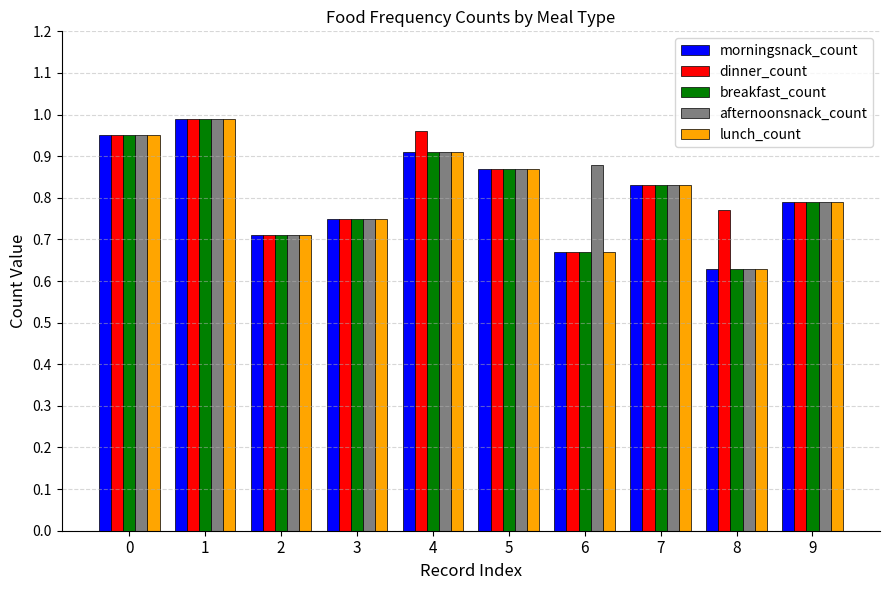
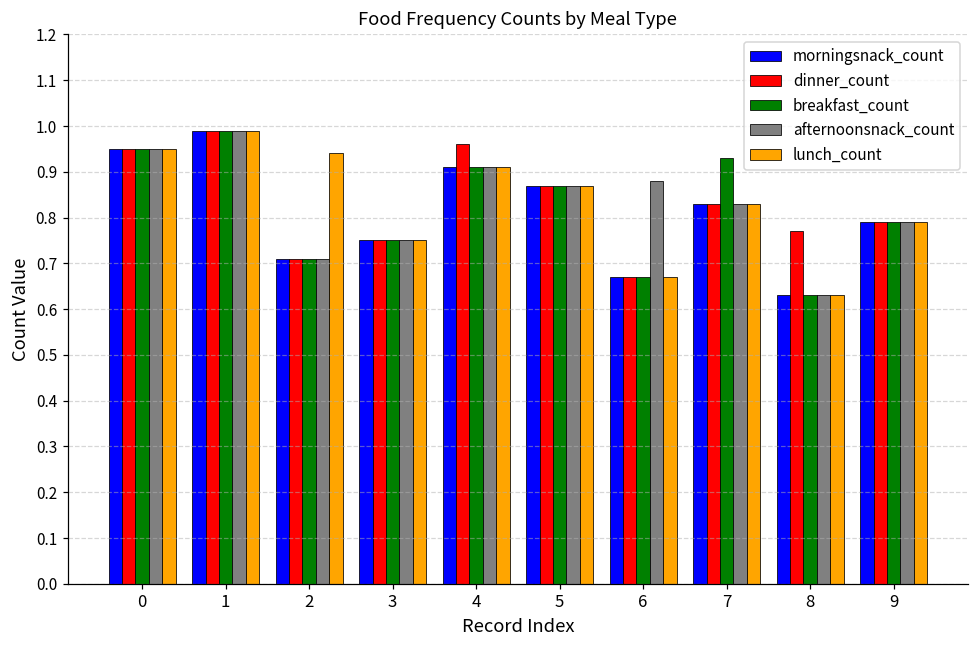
lunch_count, 2: 0.71 -> 0.94
breakfast_count, 7: 0.83 -> 0.93
